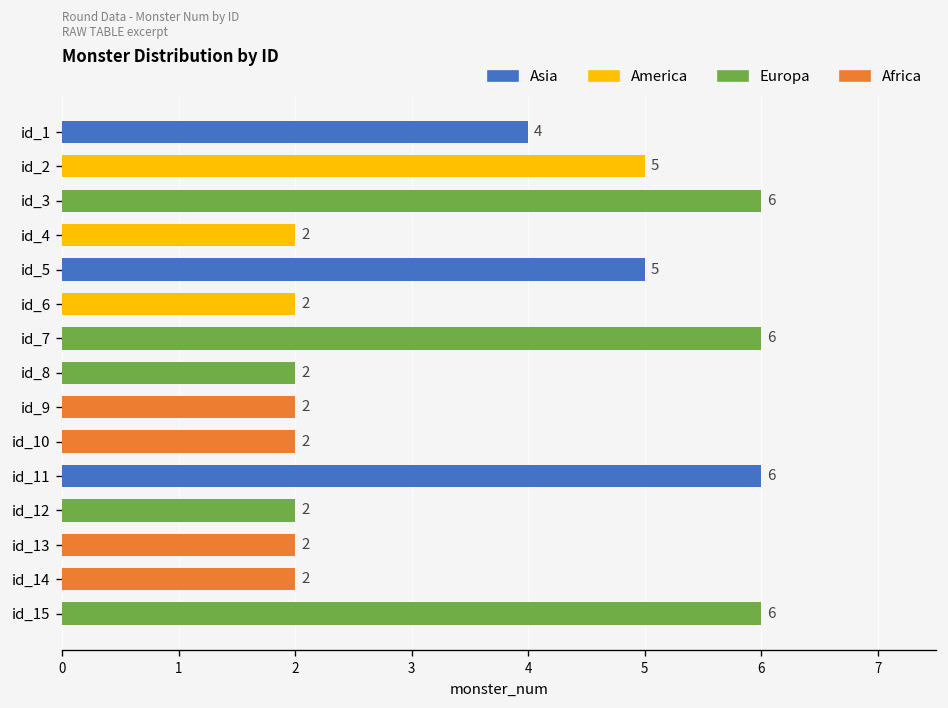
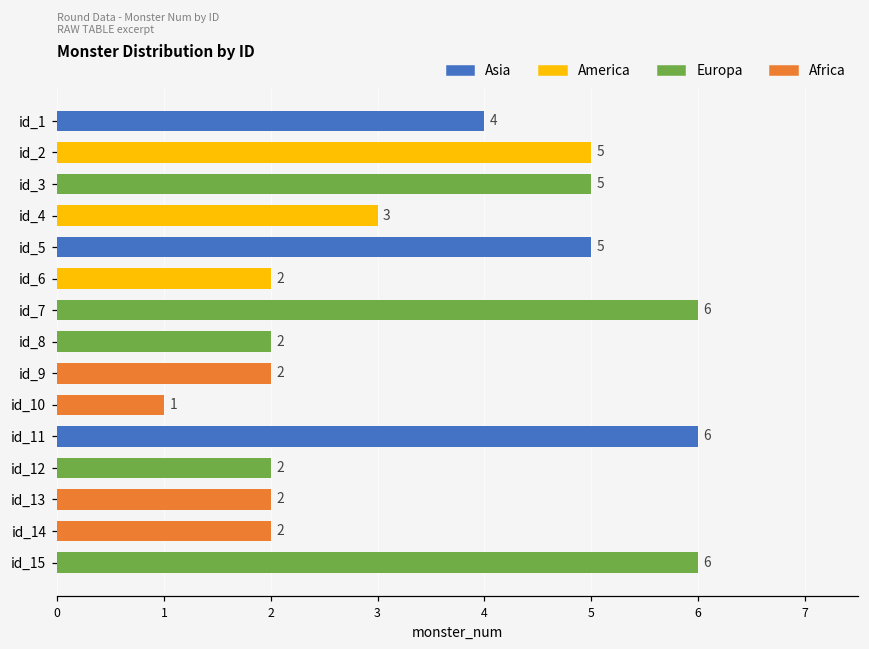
id_3: 6 -> 5
id_4: 2 -> 3
id_10: 2 -> 1
